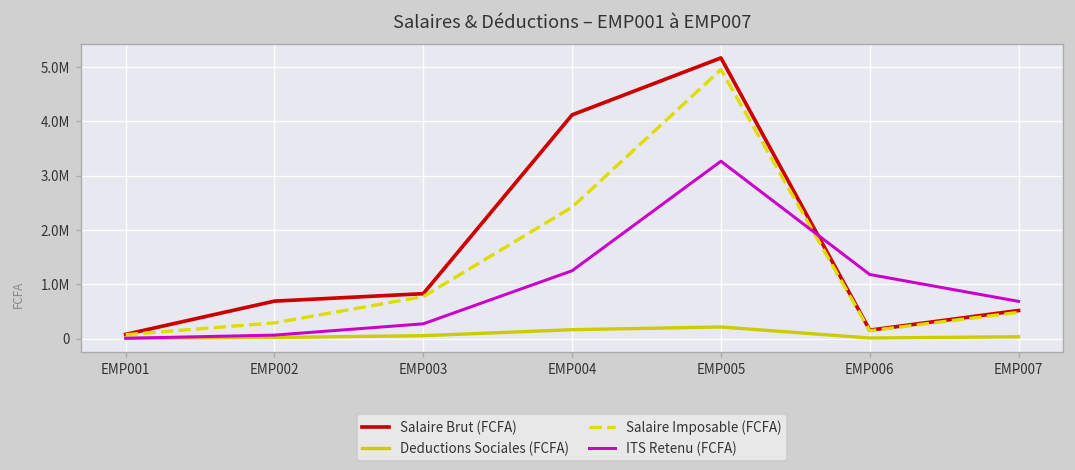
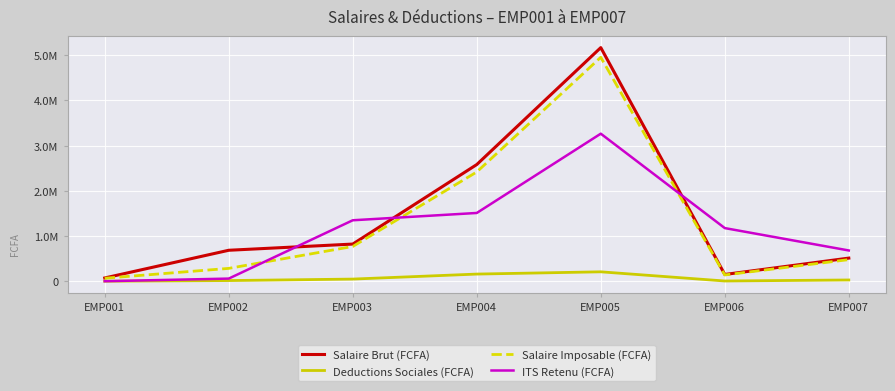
ITS Retenu (FCFA), EMP003: 300000 -> 1400000
Salaire Brut (FCFA), EMP004: 4100000 -> 2600000
ITS Retenu (FCFA), EMP004: 1200000 -> 1500000
